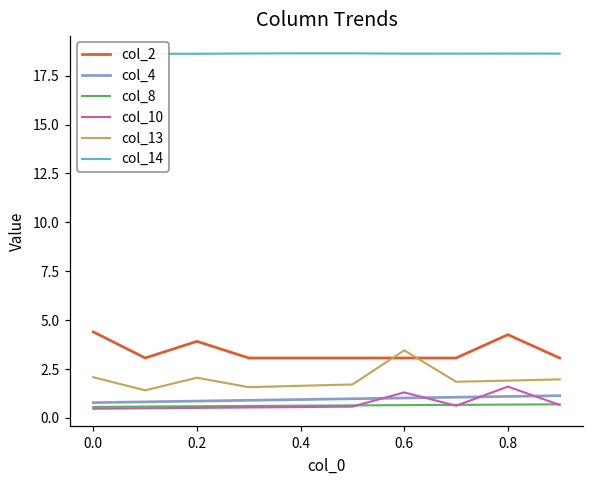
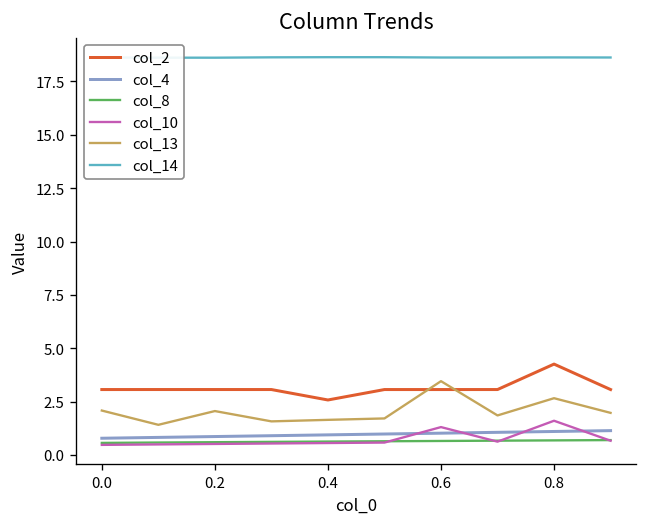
col_2, 0.0: 4.4 -> 3.1
col_2, 0.2: 3.9 -> 3.1
col_2, 0.4: 3.1 -> 2.6
col_13, 0.8: 1.9 -> 2.7
